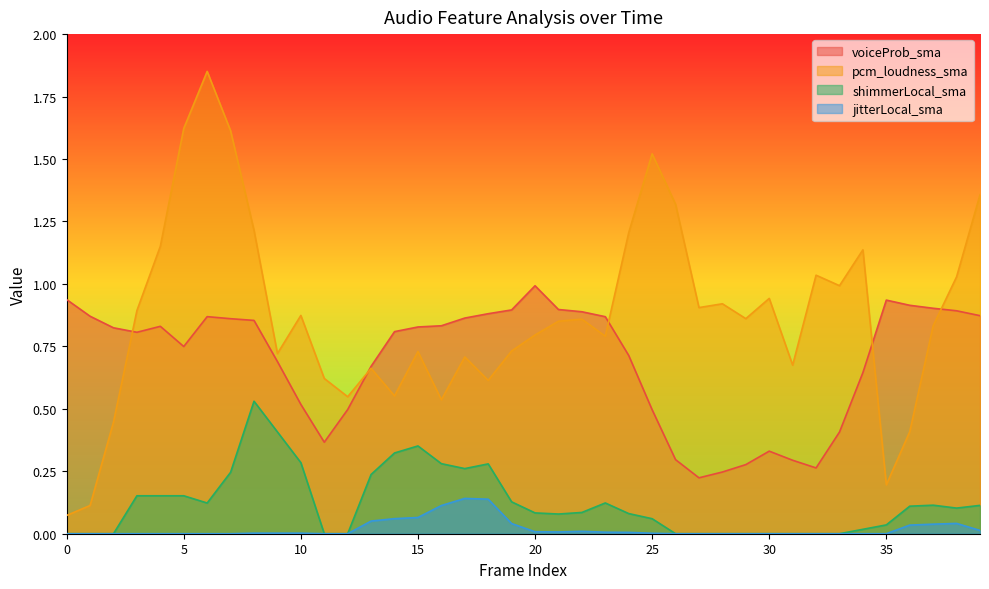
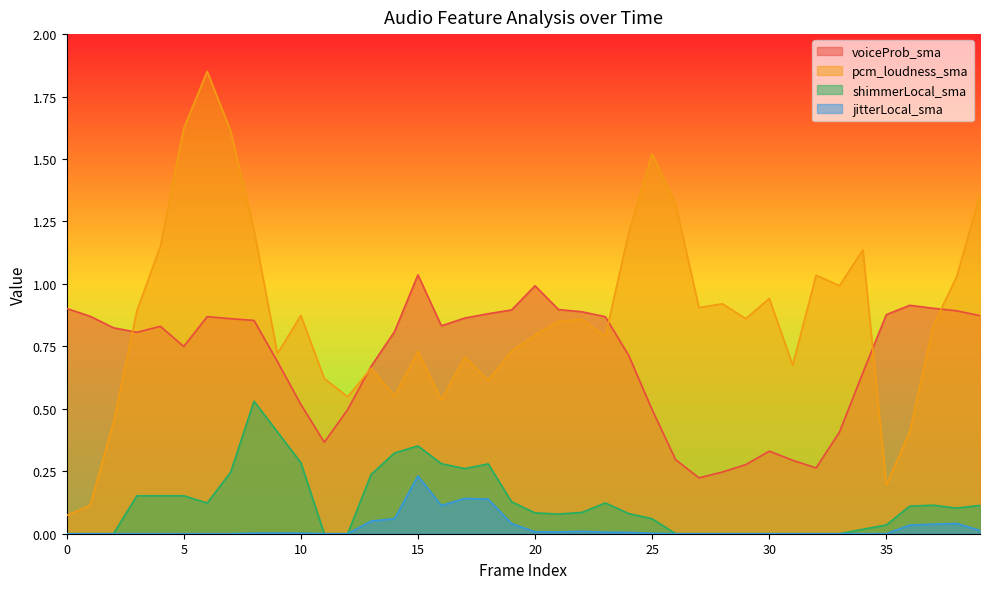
voiceProb_sma, 0: 0.94 -> 0.90
voiceProb_sma, 15: 0.83 -> 1.04
jitterLocal_sma, 15: 0.06 -> 0.23
voiceProb_sma, 35: 0.94 -> 0.88
